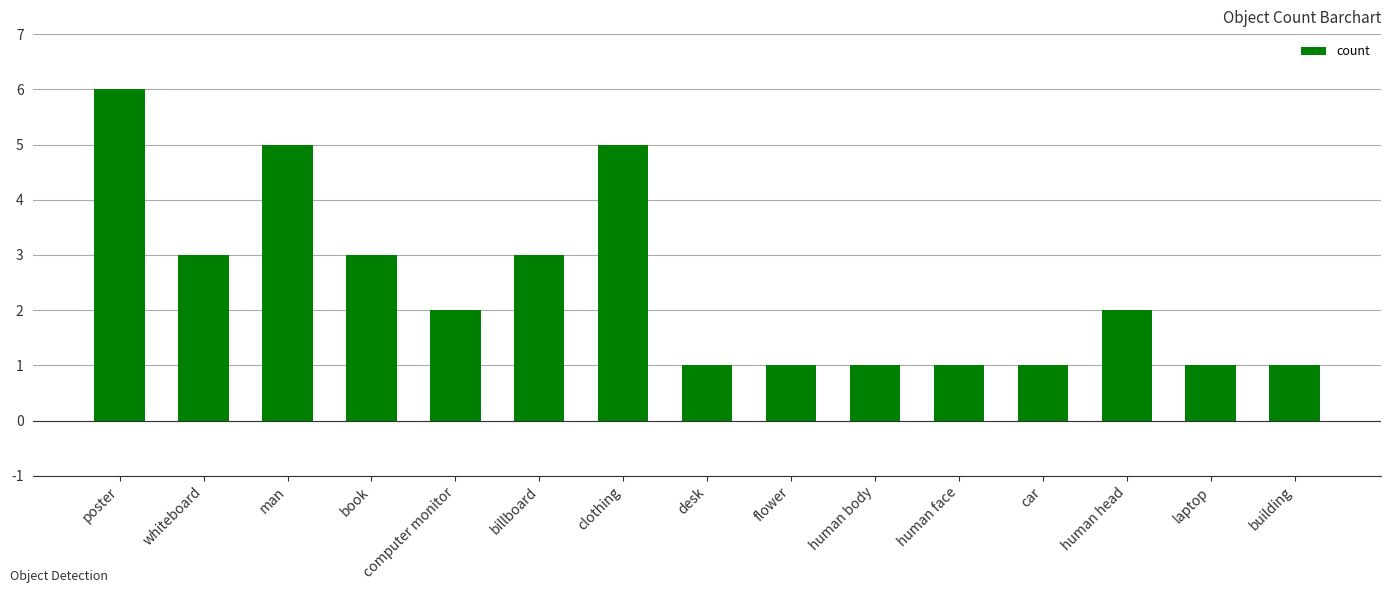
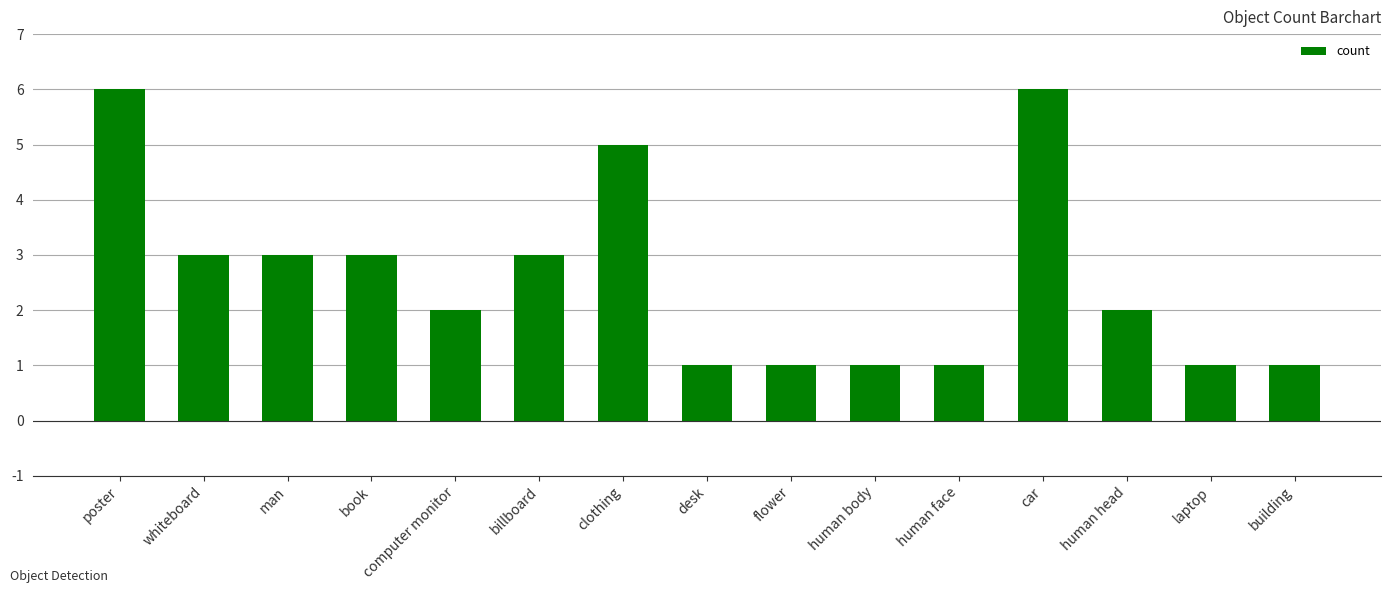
man: 5 -> 3
car: 1 -> 6
